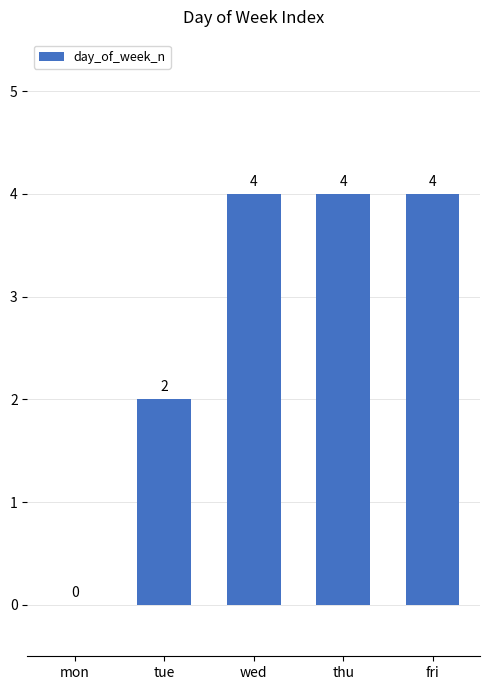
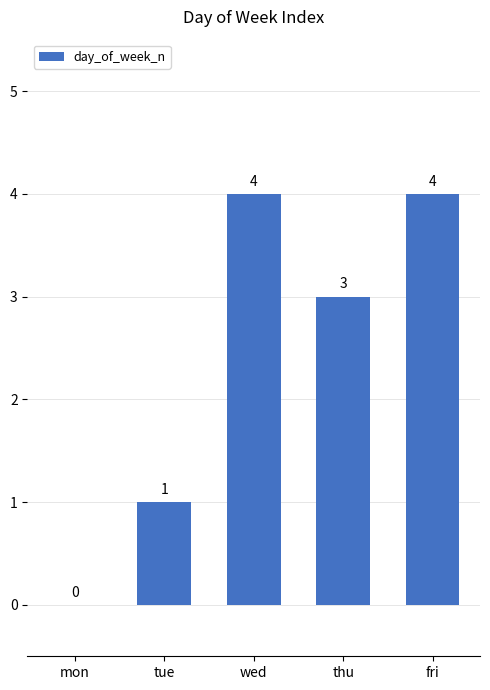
tue: 2 -> 1
thu: 4 -> 3
